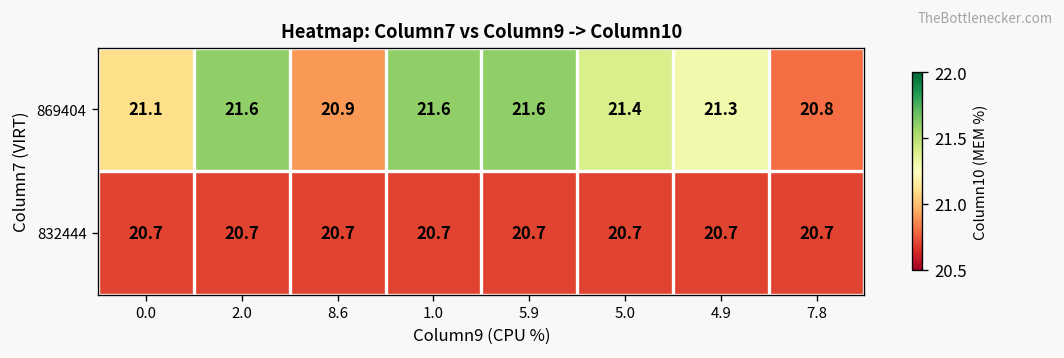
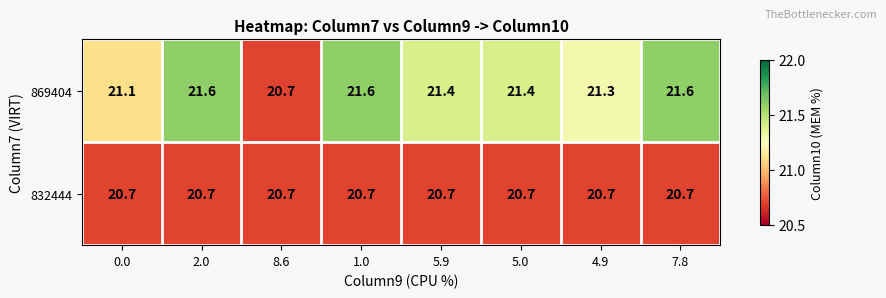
869404, 8.6: 20.9 -> 20.7
869404, 5.9: 21.6 -> 21.4
869404, 7.8: 20.8 -> 21.6
